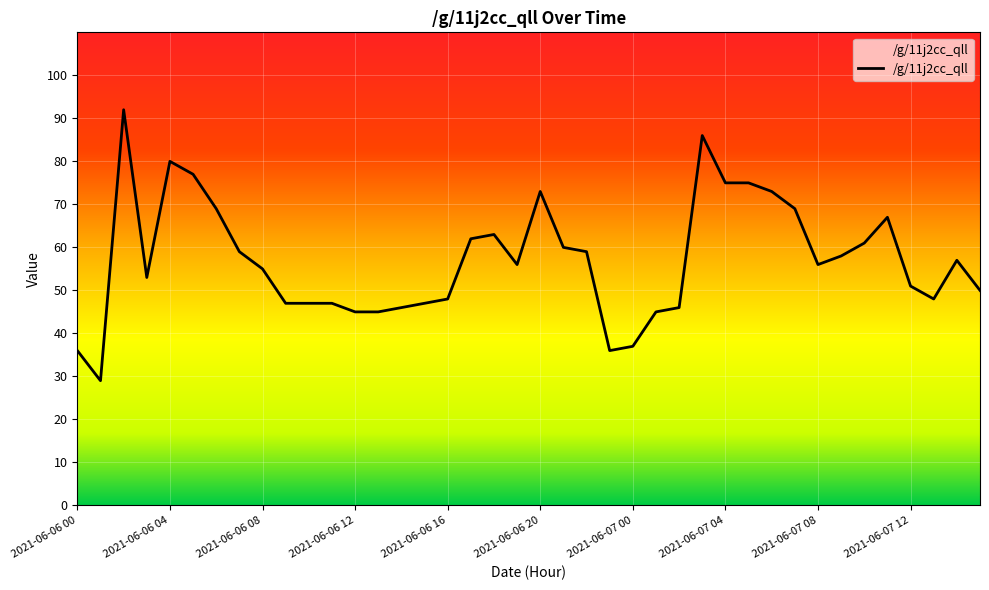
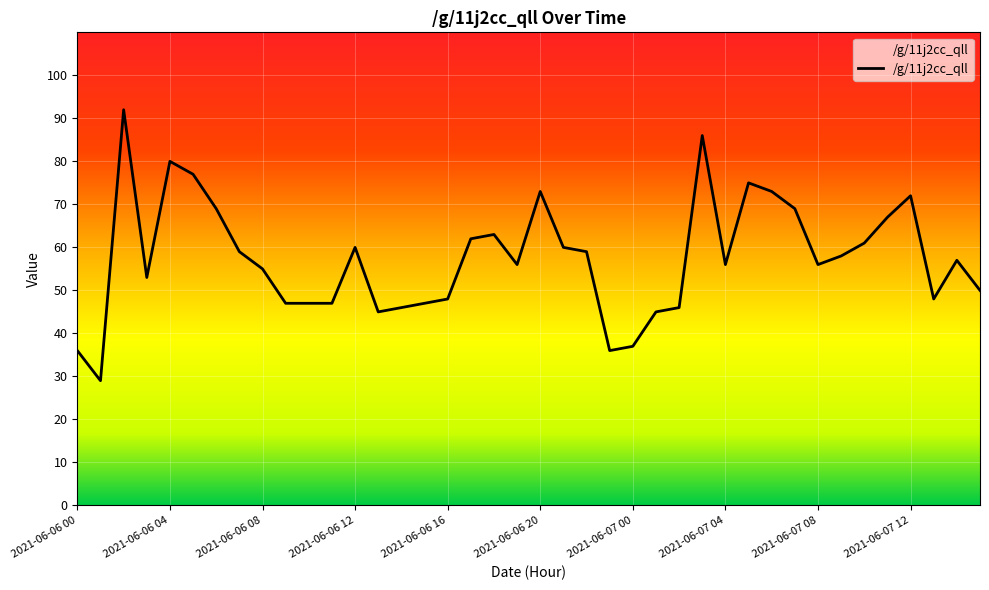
2021-06-06 12: 45 -> 60
2021-06-07 04: 75 -> 56
2021-06-07 12: 51 -> 72
